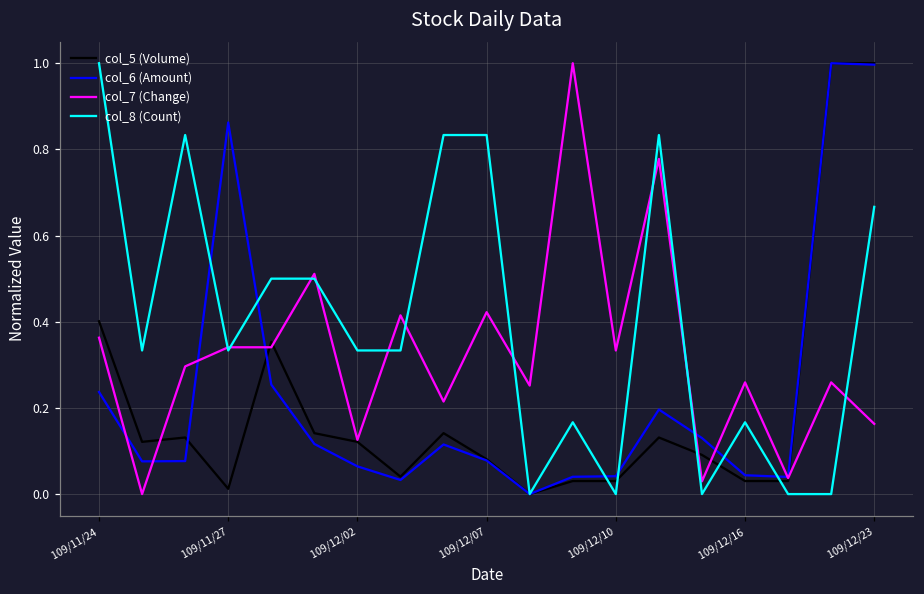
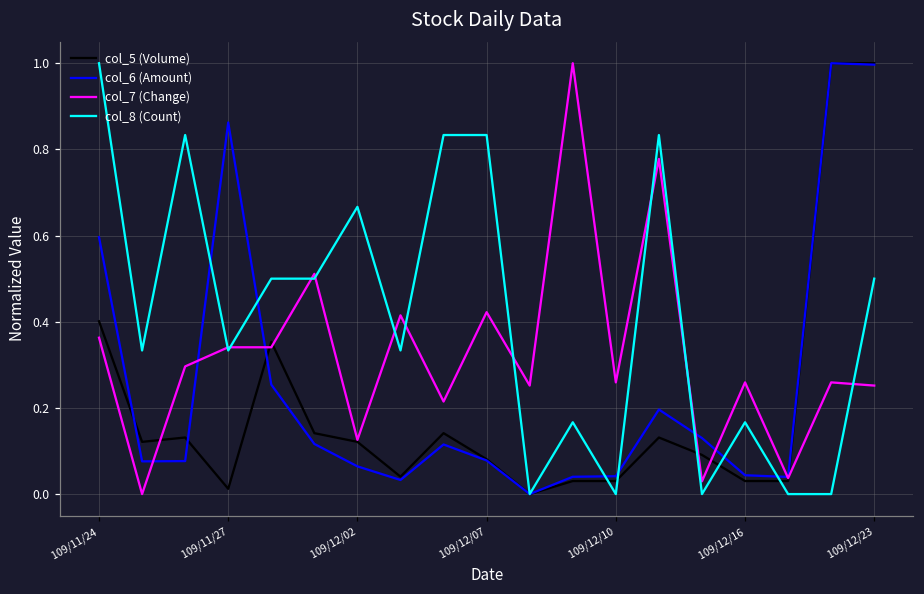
col_6 (Amount), 109/11/24: 0.24 -> 0.60
col_8 (Count), 109/12/02: 0.33 -> 0.67
col_7 (Change), 109/12/10: 0.33 -> 0.26
col_7 (Change), 109/12/23: 0.16 -> 0.25
col_8 (Count), 109/12/23: 0.67 -> 0.50
